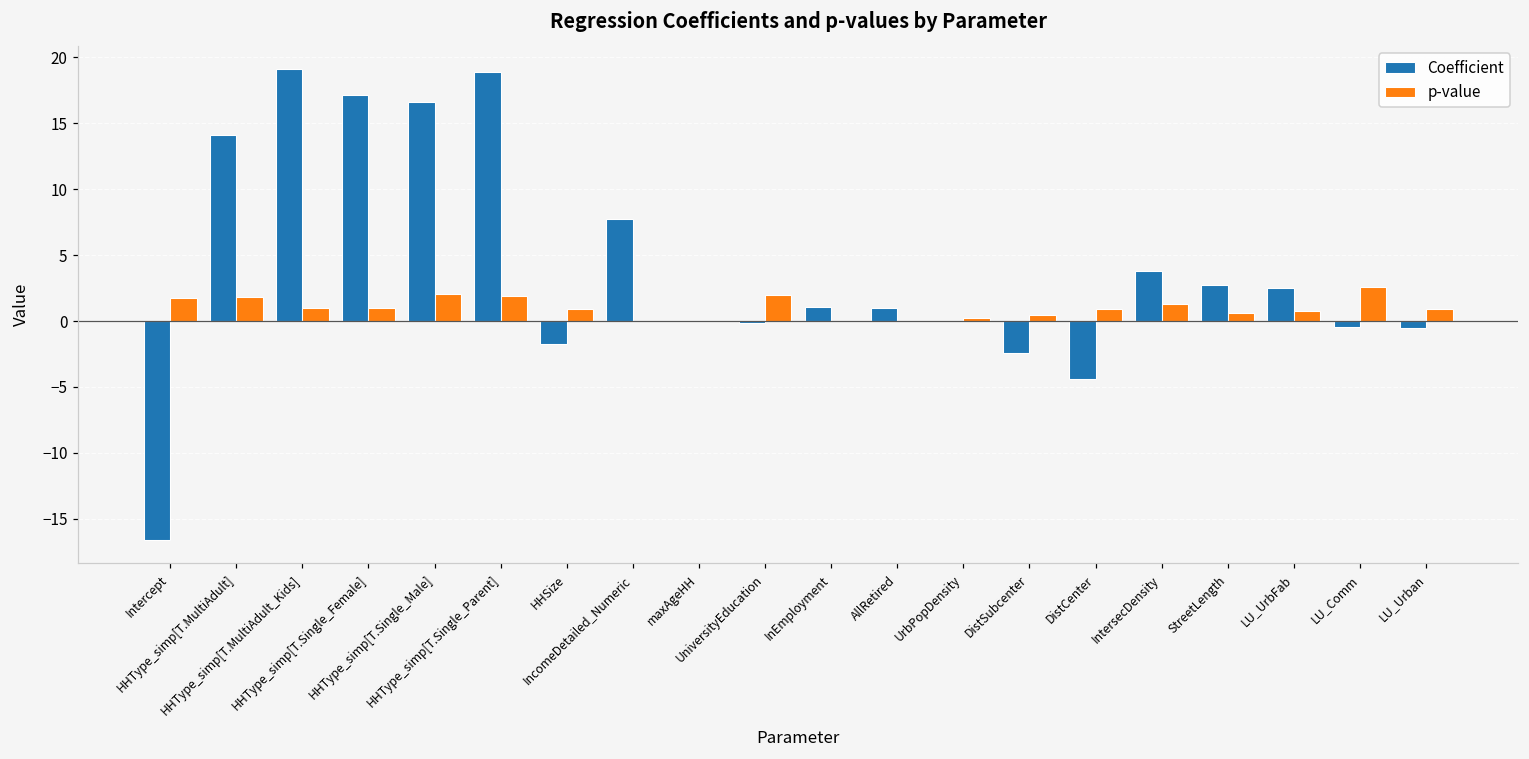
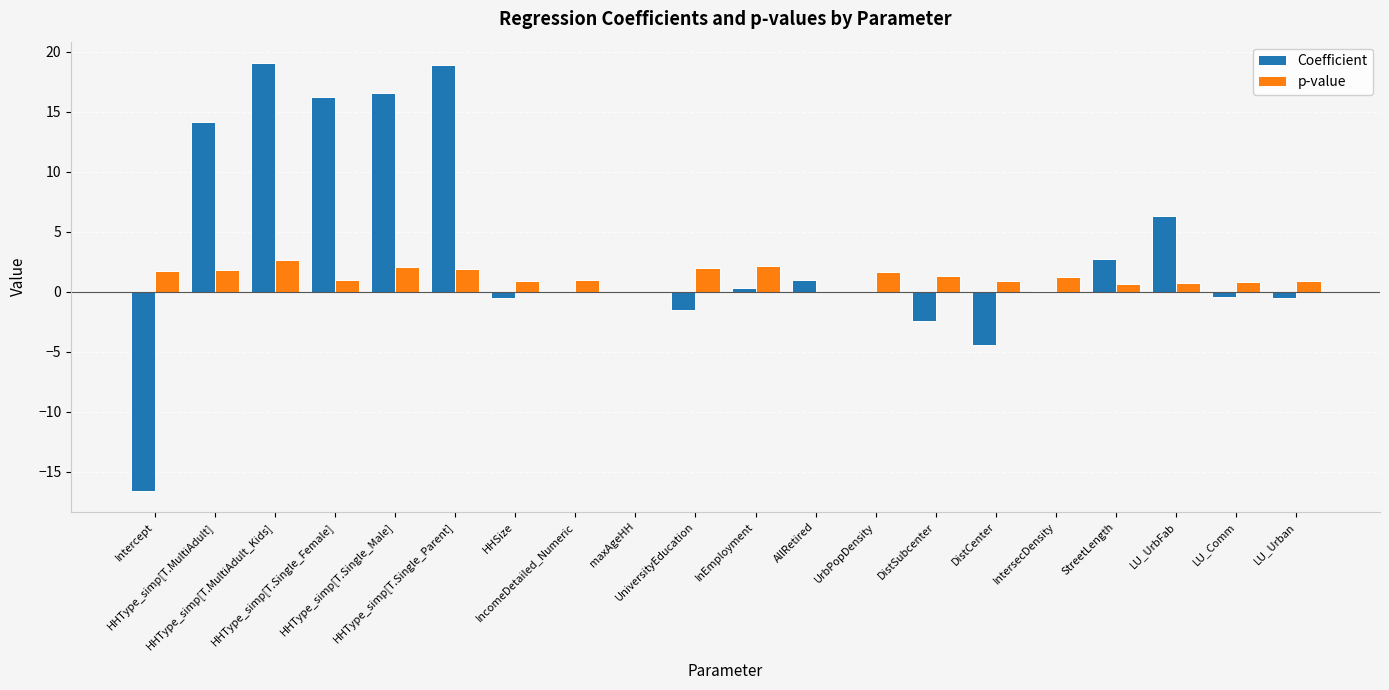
p-value, HHType_simp[T.MultiAdult_Kids]: 1.0 -> 2.7
Coefficient, HHType_simp[T.Single_Female]: 17.1 -> 16.2
Coefficient, HHSize: -1.7 -> -0.5
Coefficient, IncomeDetailed_Numeric: 7.7 -> 0.0
p-value, IncomeDetailed_Numeric: 0.0 -> 0.9
Coefficient, UniversityEducation: -0.2 -> -1.5
Coefficient, InEmployment: 1.1 -> 0.4
p-value, InEmployment: 0.0 -> 2.1
p-value, UrbPopDensity: 0.2 -> 1.6
p-value, DistSubcenter: 0.4 -> 1.3
Coefficient, IntersecDensity: 3.8 -> 0.0
Coefficient, LU_UrbFab: 2.5 -> 6.3
p-value, LU_Comm: 2.6 -> 0.8
